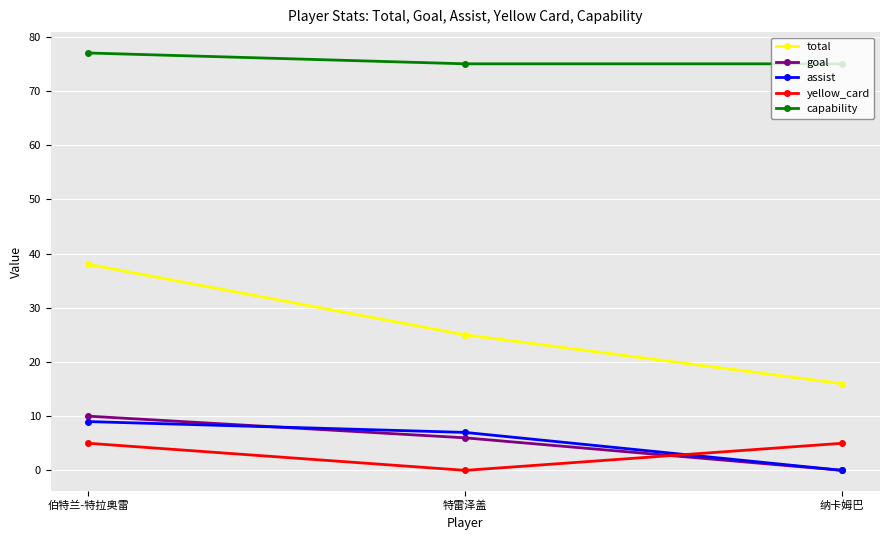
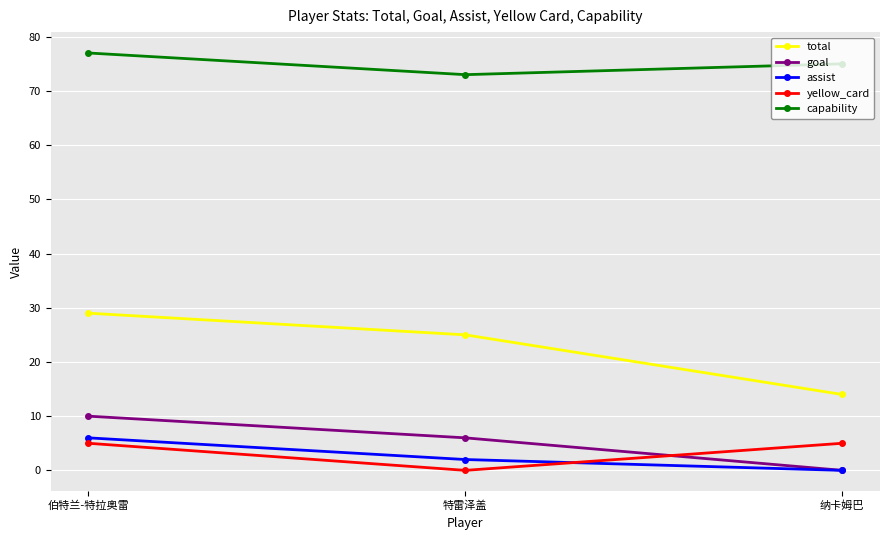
total, 伯特兰-特拉奥雷: 38 -> 29
assist, 伯特兰-特拉奥雷: 9 -> 6
assist, 特雷泽盖: 7 -> 2
capability, 特雷泽盖: 75 -> 73
total, 纳卡姆巴: 16 -> 14
